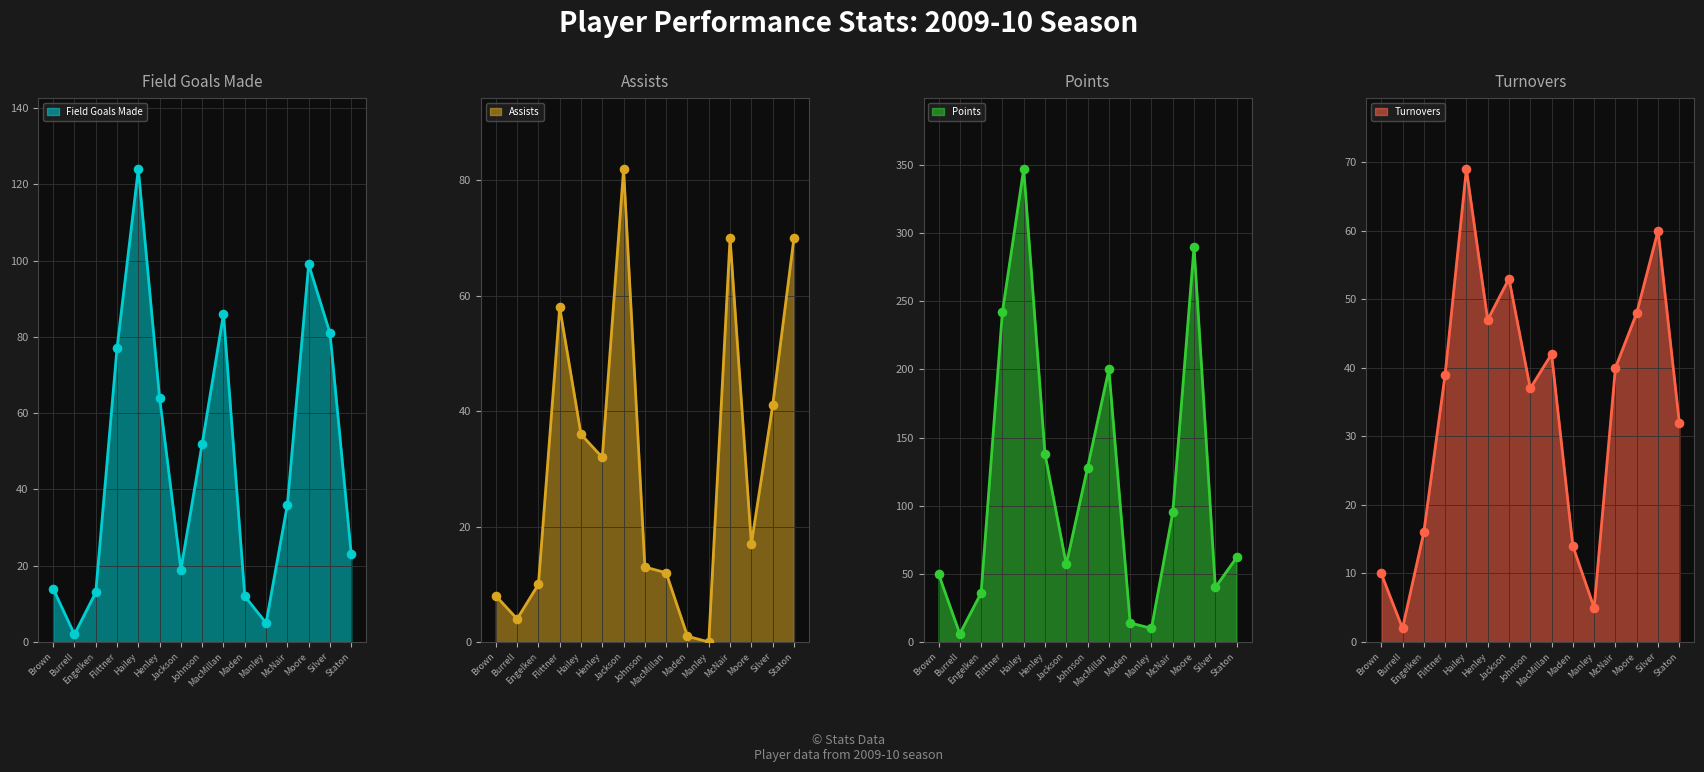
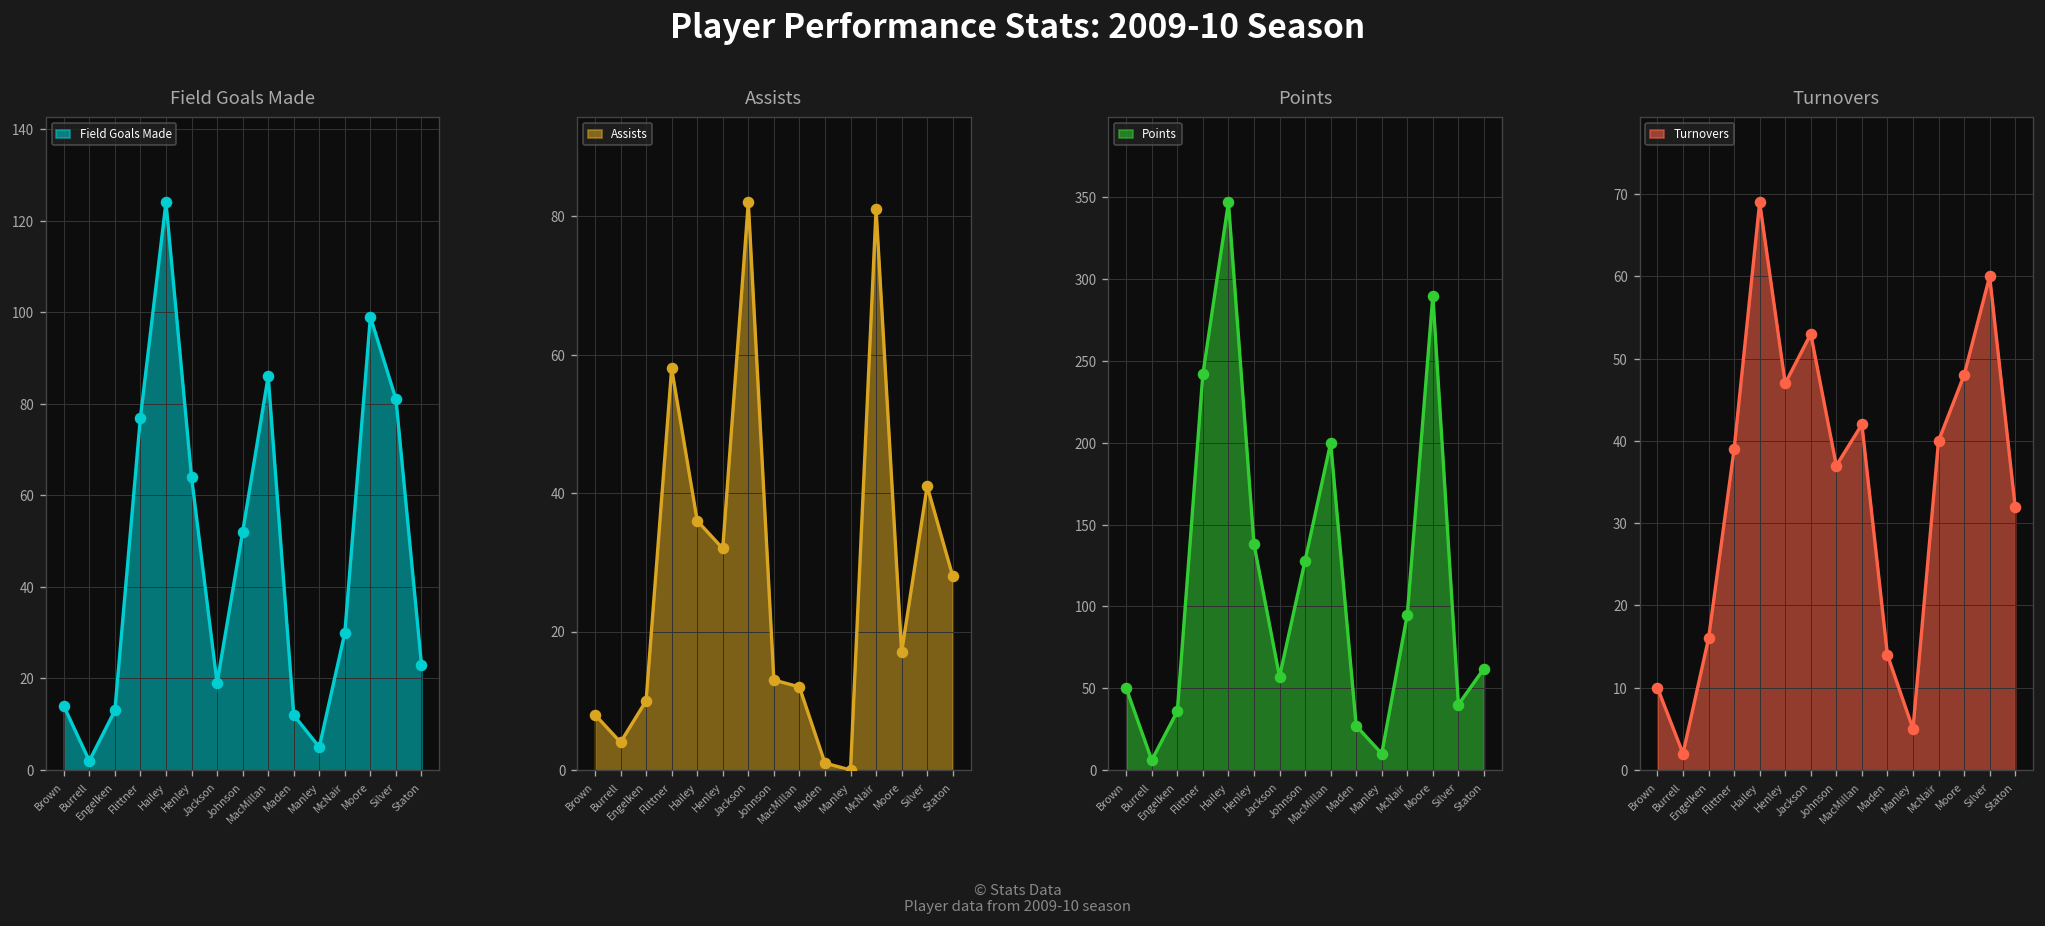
Field Goals Made, McNair: 36 -> 30
Assists, McNair: 70 -> 81
Assists, Staton: 70 -> 28
Points, Maden: 14 -> 27
